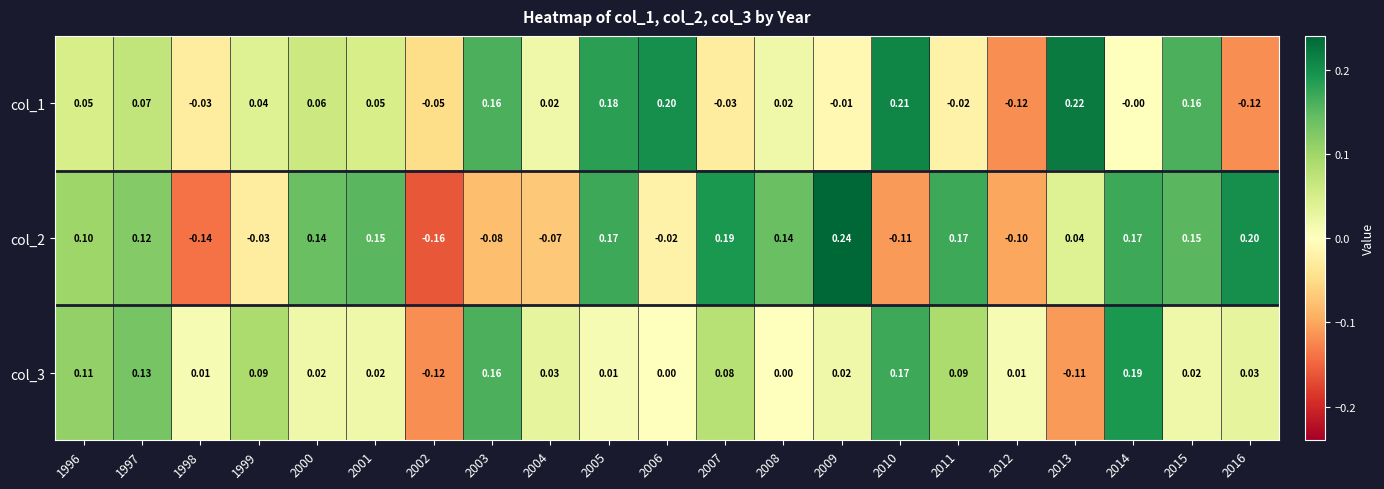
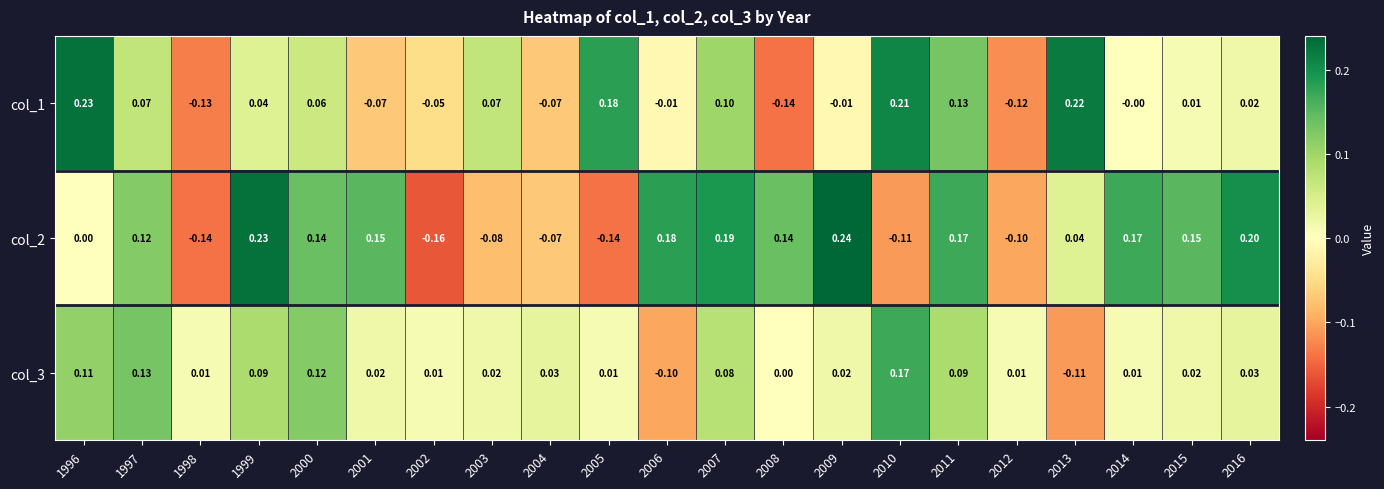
col_1, 1996: 0.05 -> 0.23
col_1, 1998: -0.03 -> -0.13
col_1, 2001: 0.05 -> -0.07
col_1, 2003: 0.16 -> 0.07
col_1, 2004: 0.02 -> -0.07
col_1, 2006: 0.20 -> -0.01
col_1, 2007: -0.03 -> 0.10
col_1, 2008: 0.02 -> -0.14
col_1, 2011: -0.02 -> 0.13
col_1, 2015: 0.16 -> 0.01
col_1, 2016: -0.12 -> 0.02
col_2, 1996: 0.10 -> 0.00
col_2, 1999: -0.03 -> 0.23
col_2, 2005: 0.17 -> -0.14
col_2, 2006: -0.02 -> 0.18
col_3, 2000: 0.02 -> 0.12
col_3, 2002: -0.12 -> 0.01
col_3, 2003: 0.16 -> 0.02
col_3, 2006: 0.00 -> -0.10
col_3, 2014: 0.19 -> 0.01
